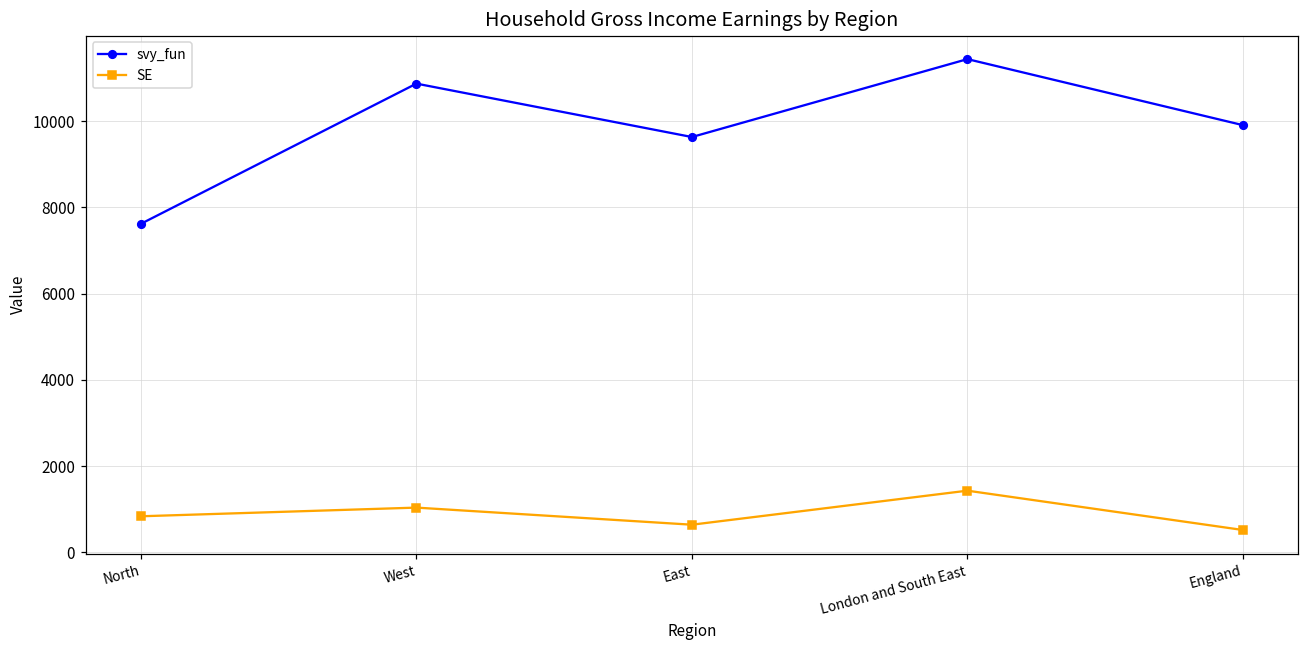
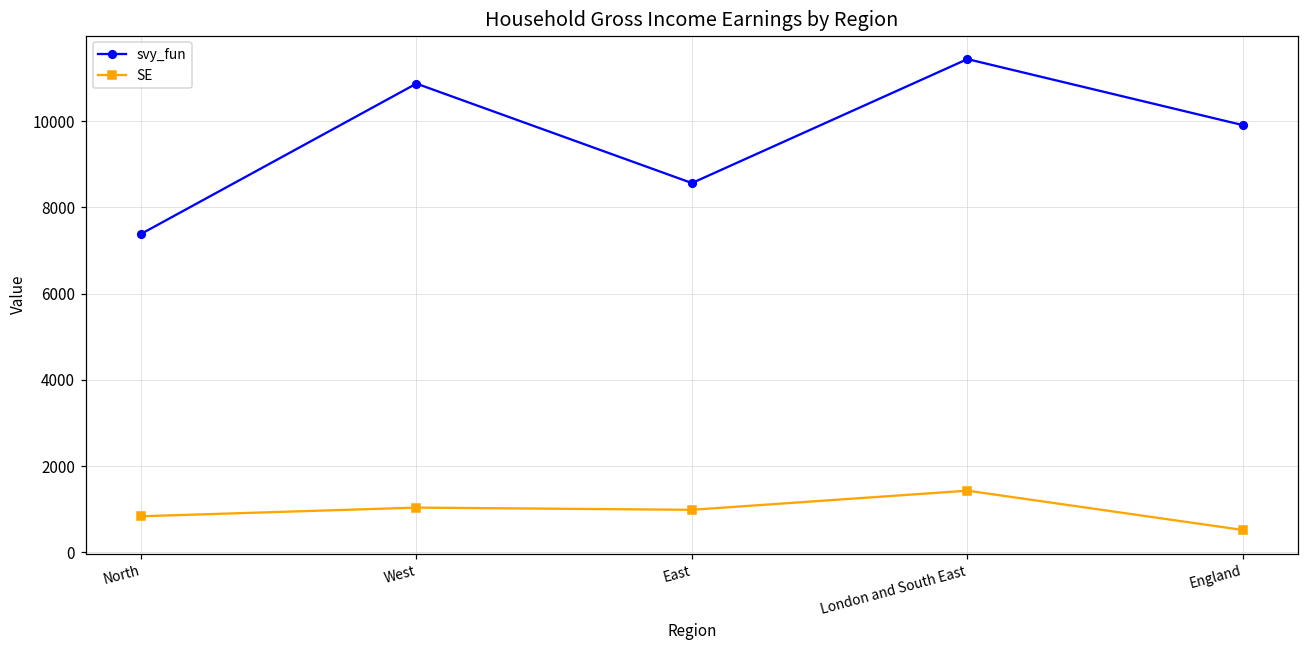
svy_fun, North: 7600 -> 7400
svy_fun, East: 9600 -> 8600
SE, East: 600 -> 1000
